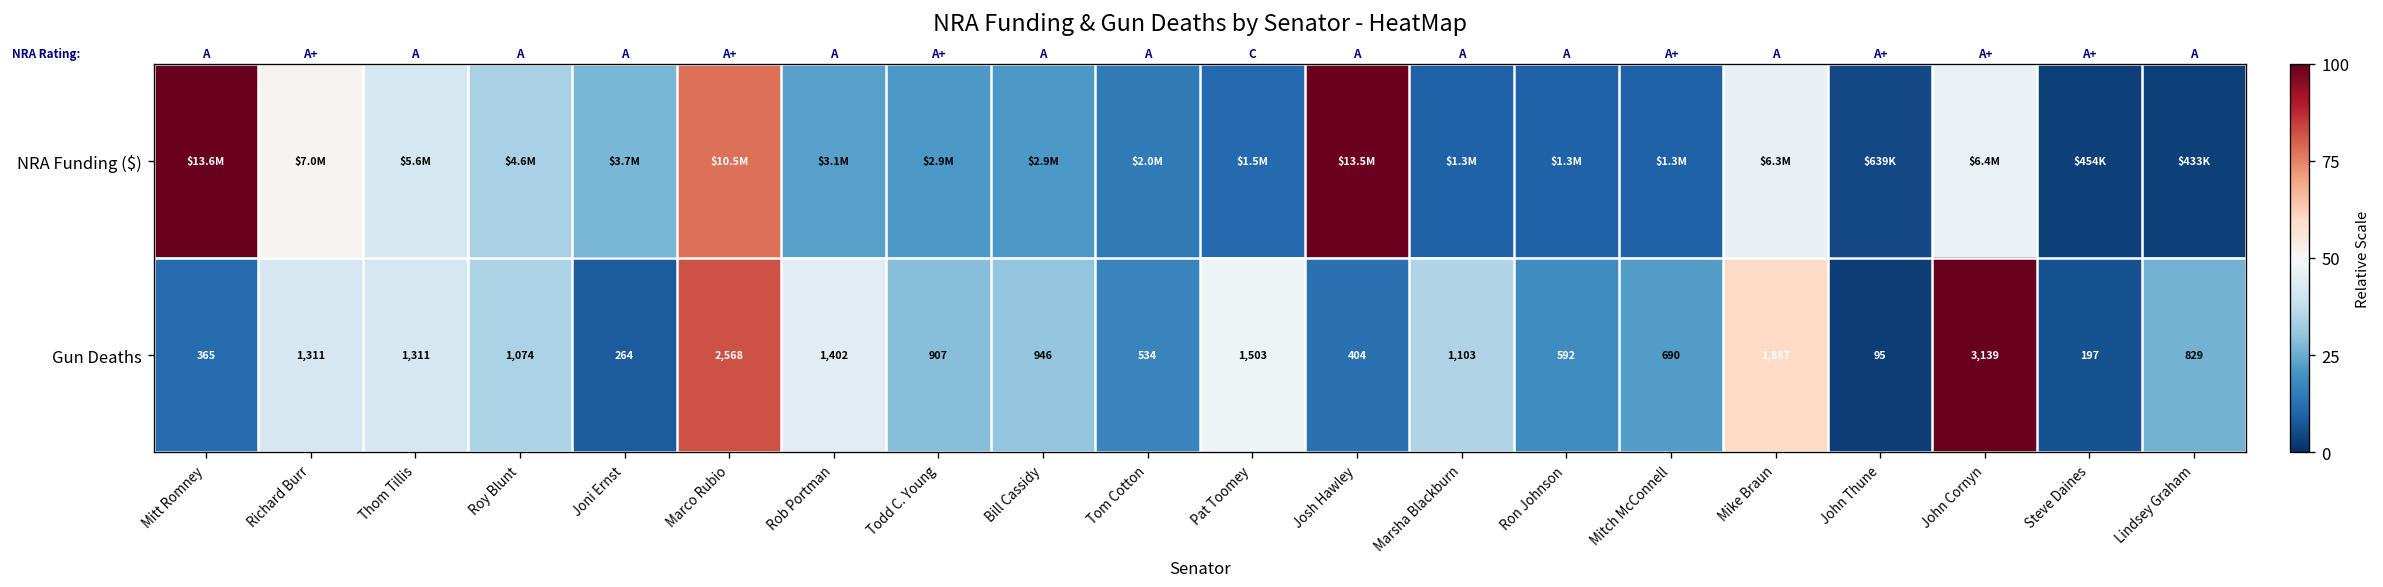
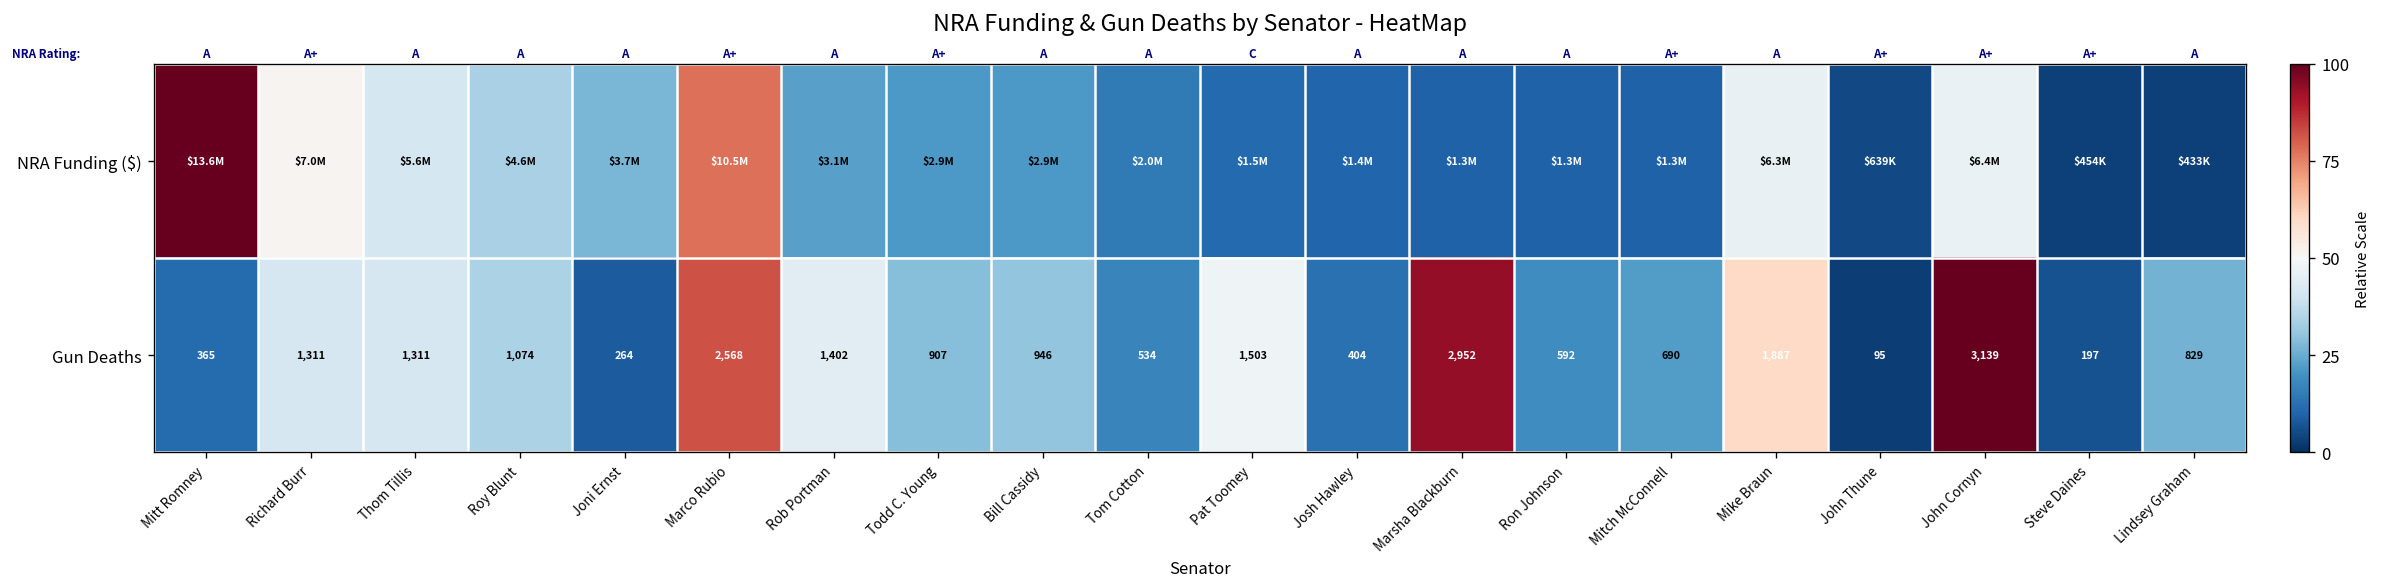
NRA Funding ($), Josh Hawley: $13.5M -> $1.4M
Gun Deaths, Marsha Blackburn: 1,103 -> 2,952
